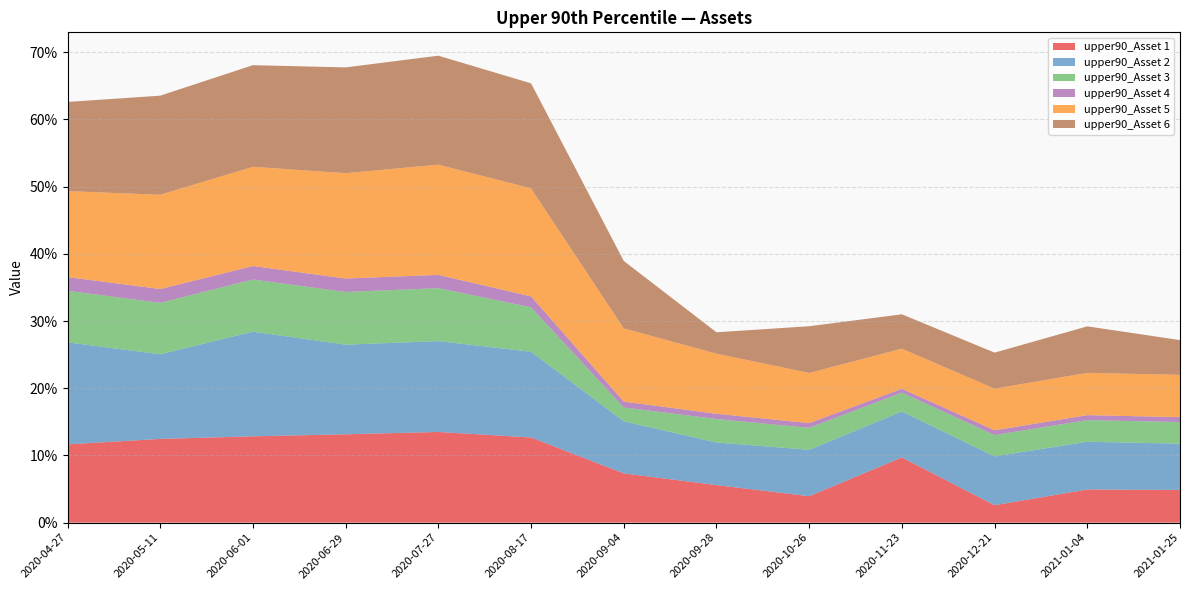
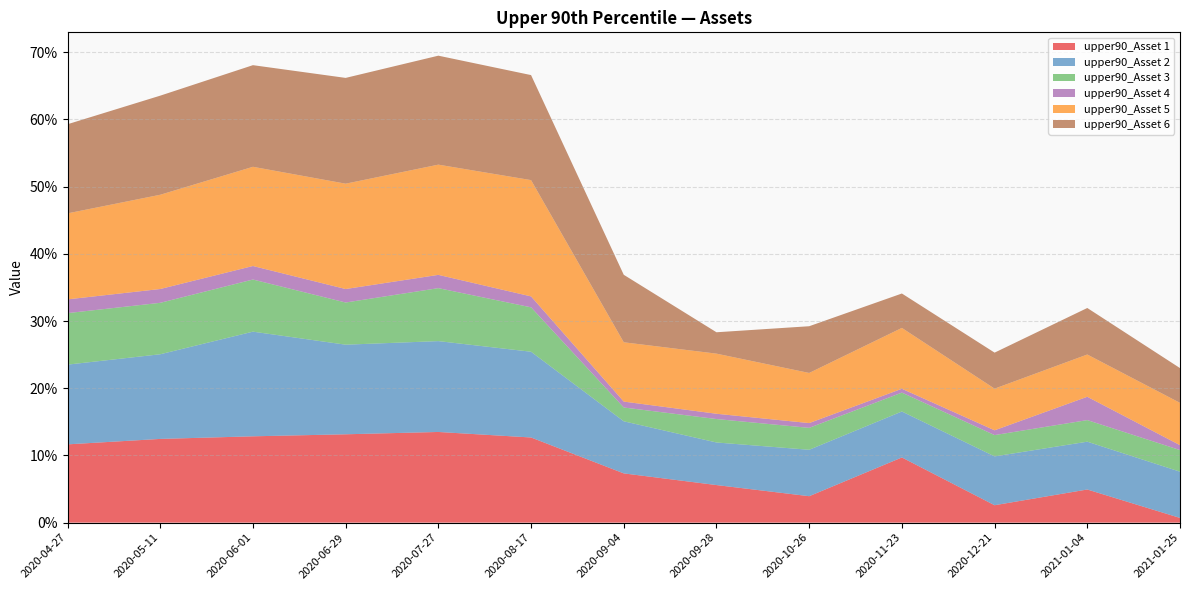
upper90_Asset 2, 2020-04-27: 15% -> 12%
upper90_Asset 3, 2020-06-29: 8% -> 6%
upper90_Asset 5, 2020-08-17: 16% -> 17%
upper90_Asset 5, 2020-09-04: 11% -> 9%
upper90_Asset 5, 2020-11-23: 6% -> 9%
upper90_Asset 4, 2021-01-04: 1% -> 3%
upper90_Asset 1, 2021-01-25: 5% -> 1%
